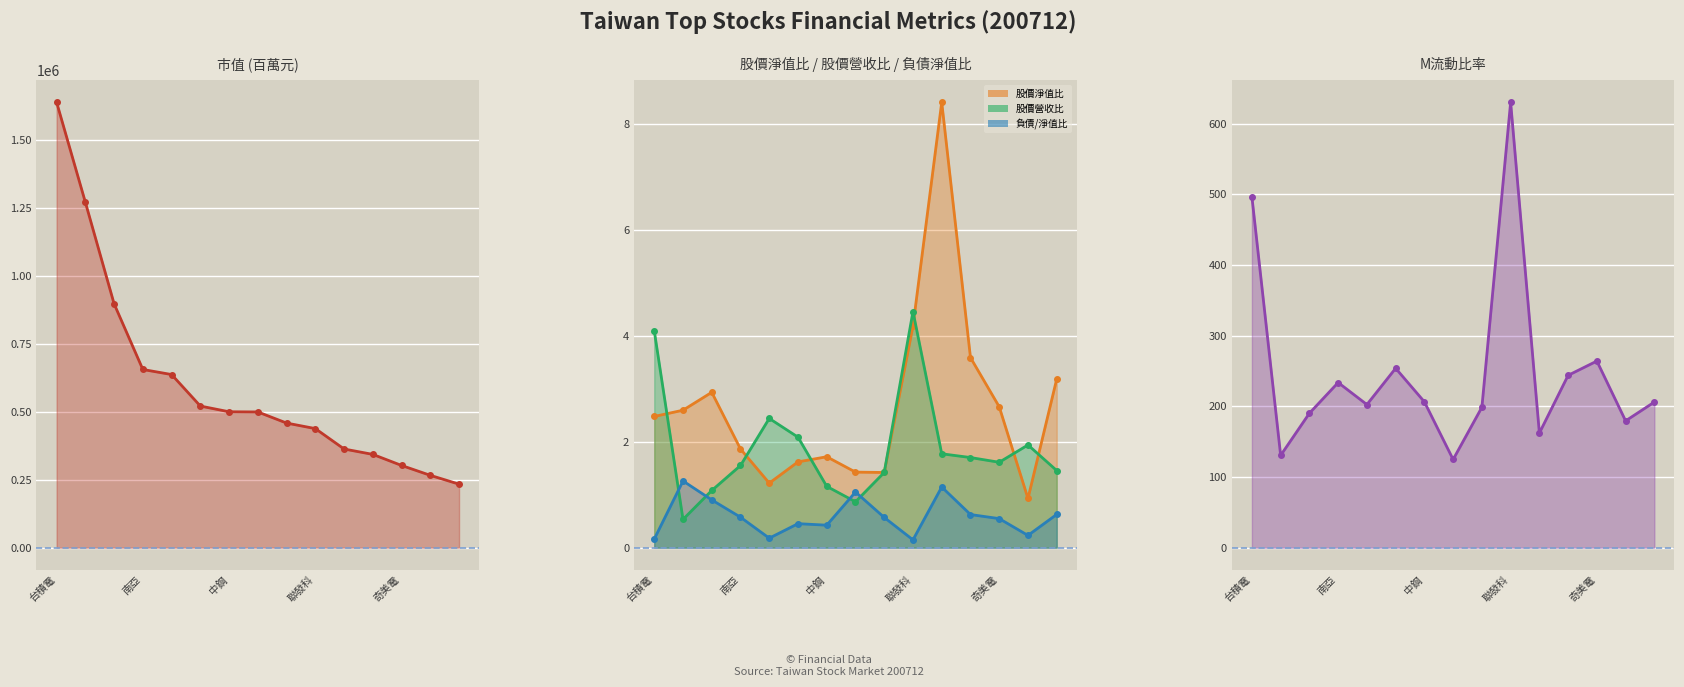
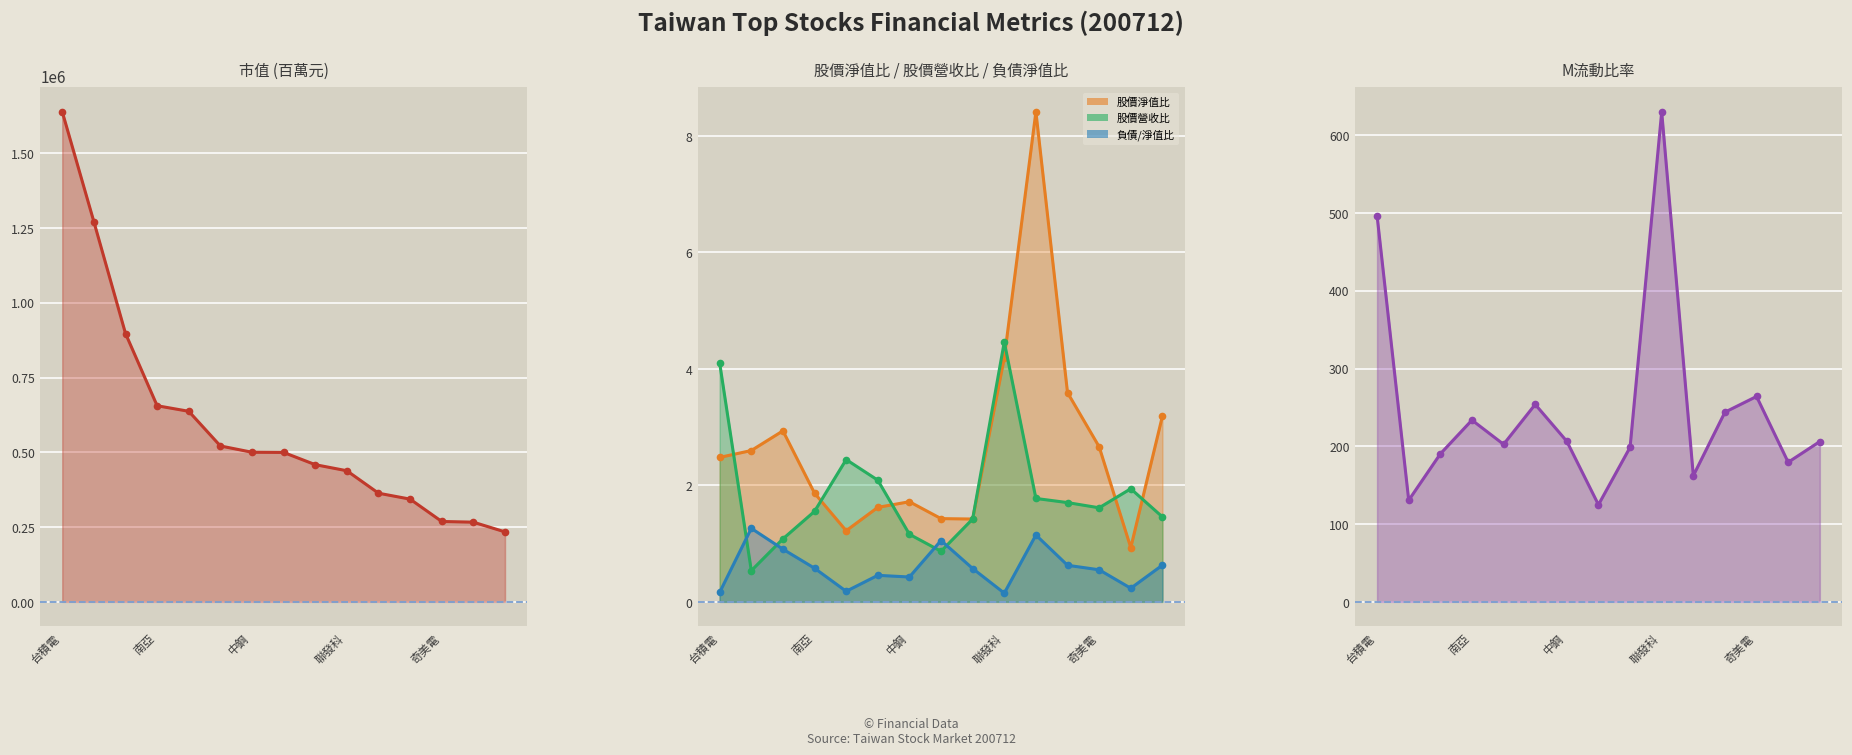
市值 (百萬元), 奇美電: 300000 -> 270000
